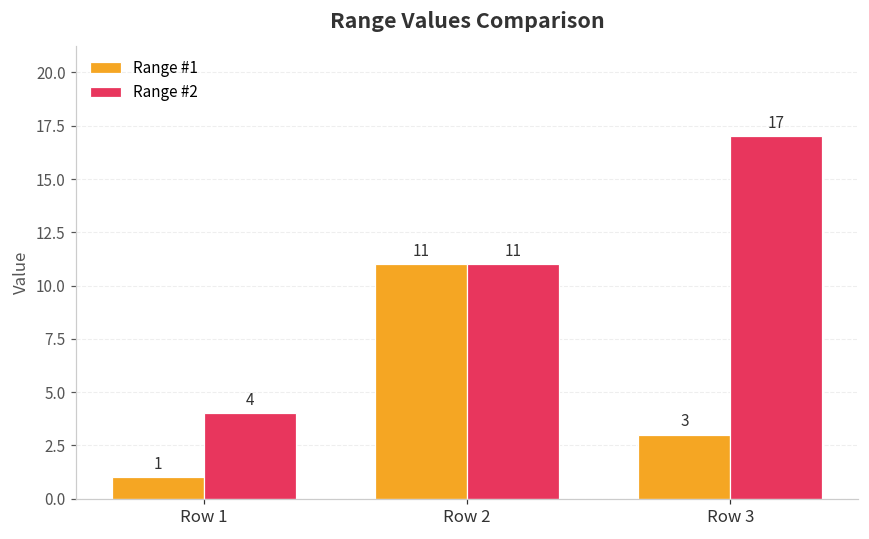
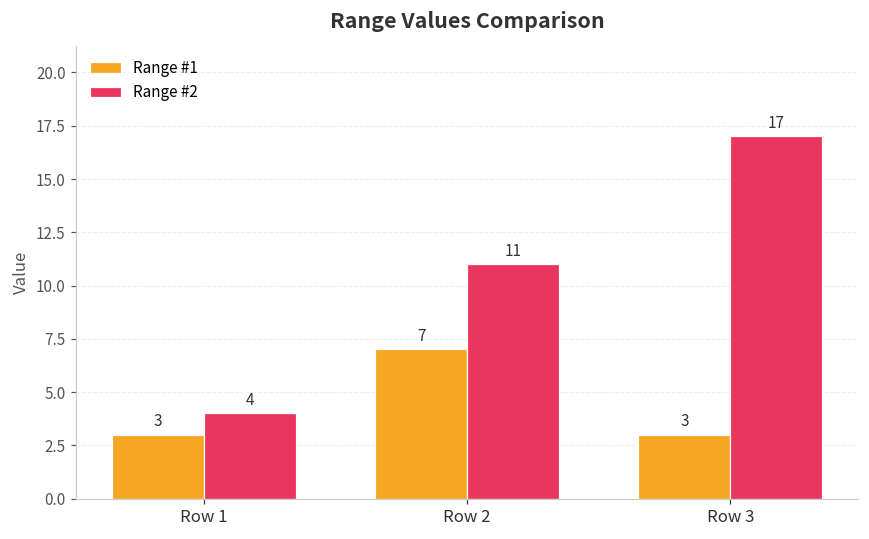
Range #1, Row 1: 1 -> 3
Range #1, Row 2: 11 -> 7
